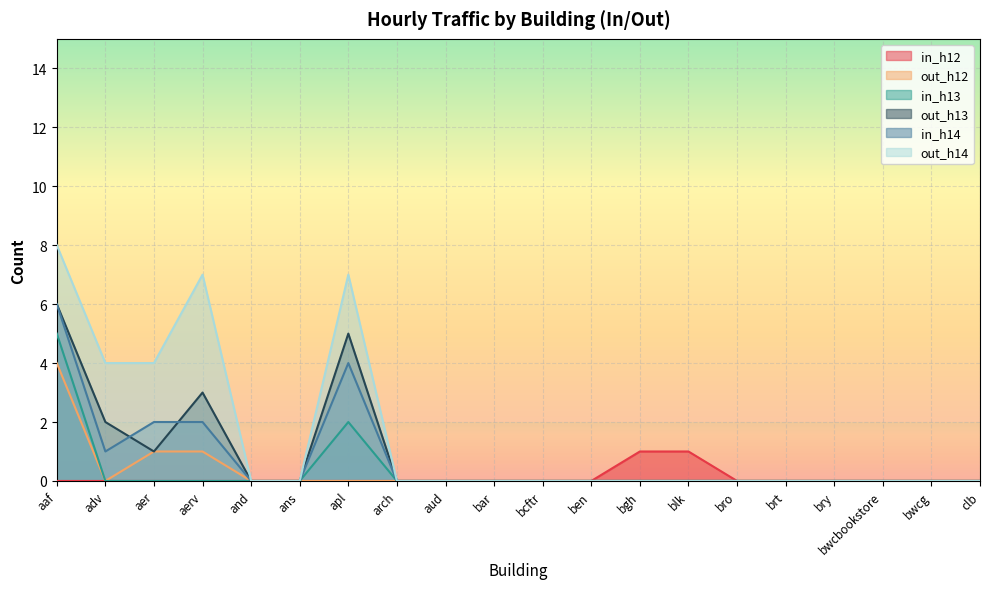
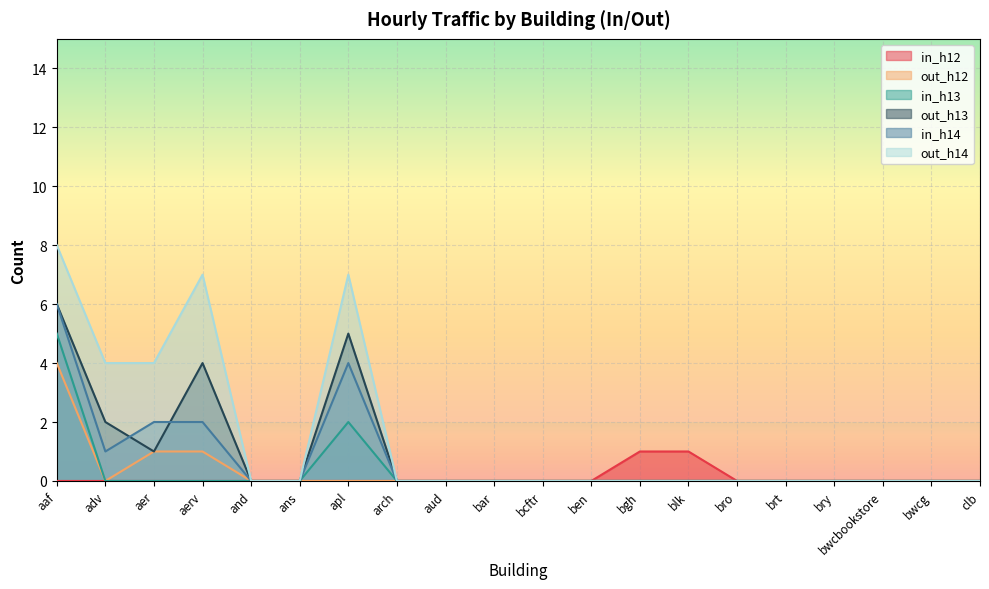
out_h13, aerv: 3 -> 4
